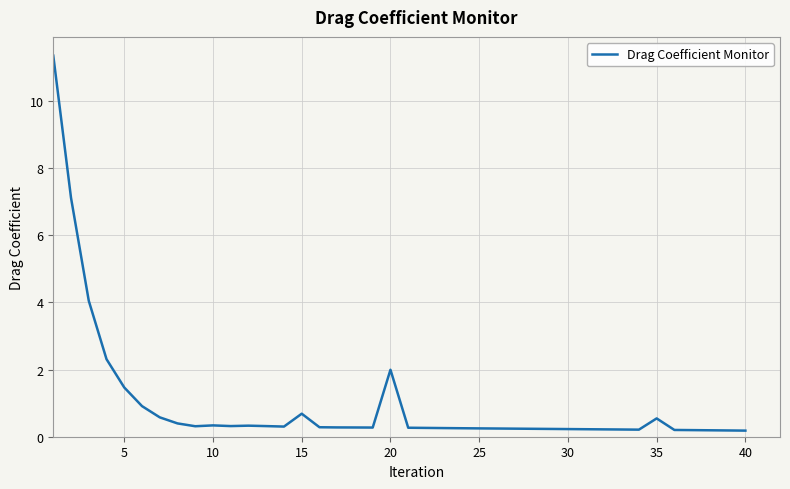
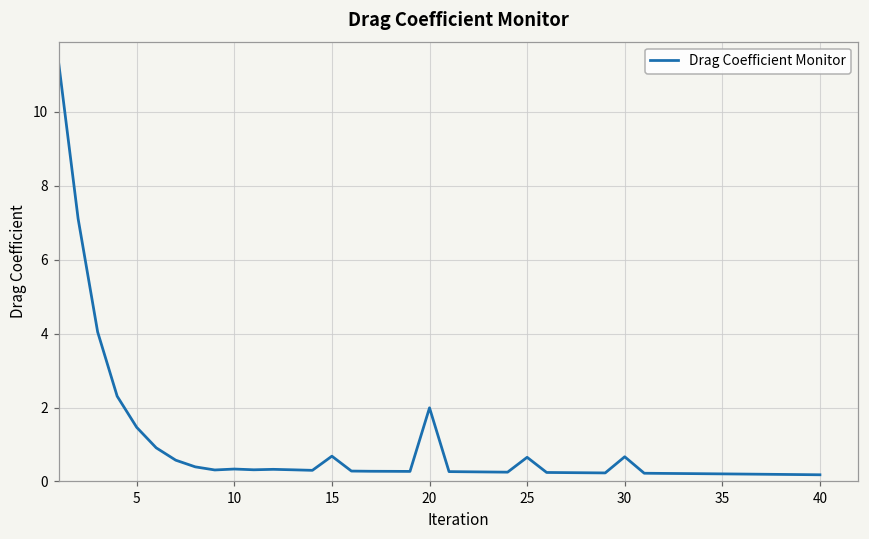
25: 0.2 -> 0.7
30: 0.2 -> 0.7
35: 0.5 -> 0.2
